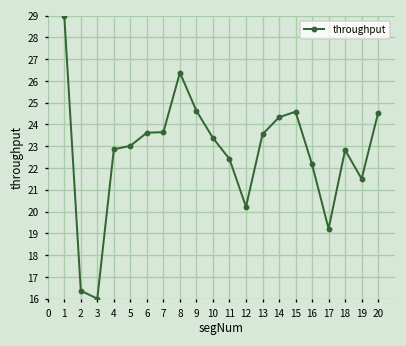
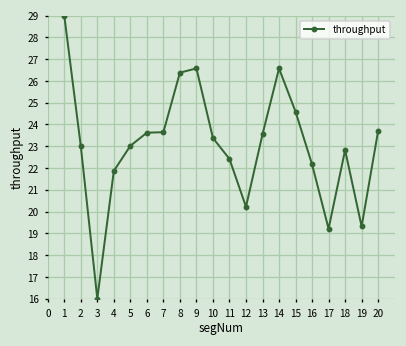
2: 16.4 -> 23.0
4: 22.9 -> 21.9
9: 24.6 -> 26.6
14: 24.3 -> 26.6
19: 21.5 -> 19.3
20: 24.5 -> 23.7
